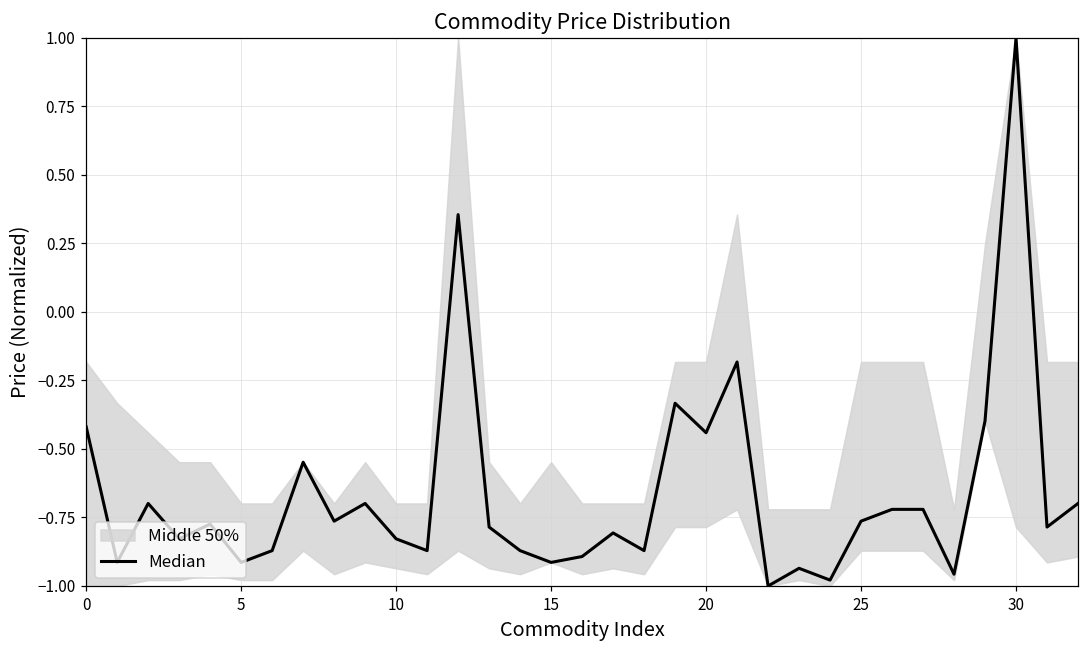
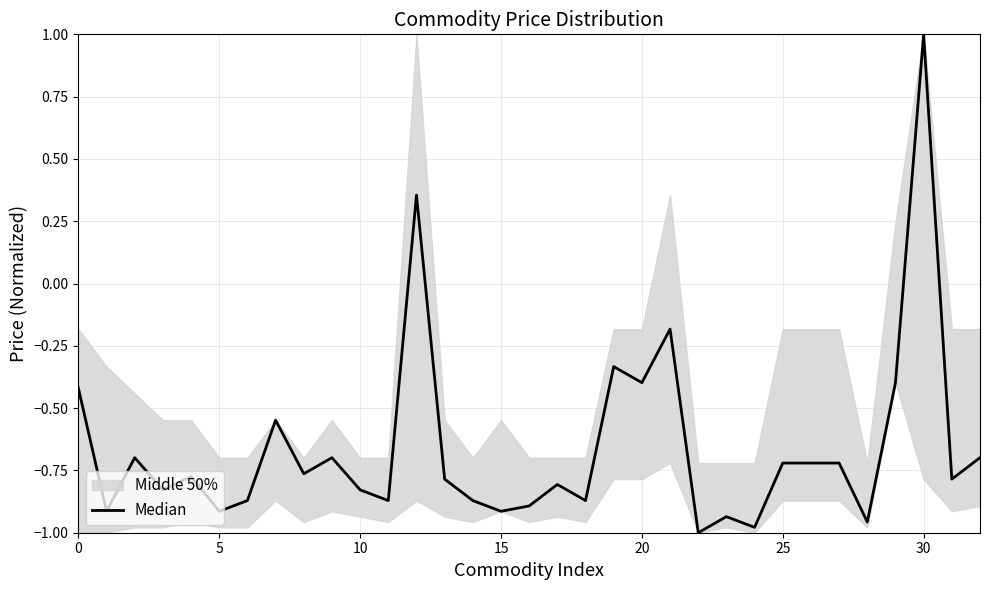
Median, 20: -0.44 -> -0.40
Median, 25: -0.76 -> -0.72
